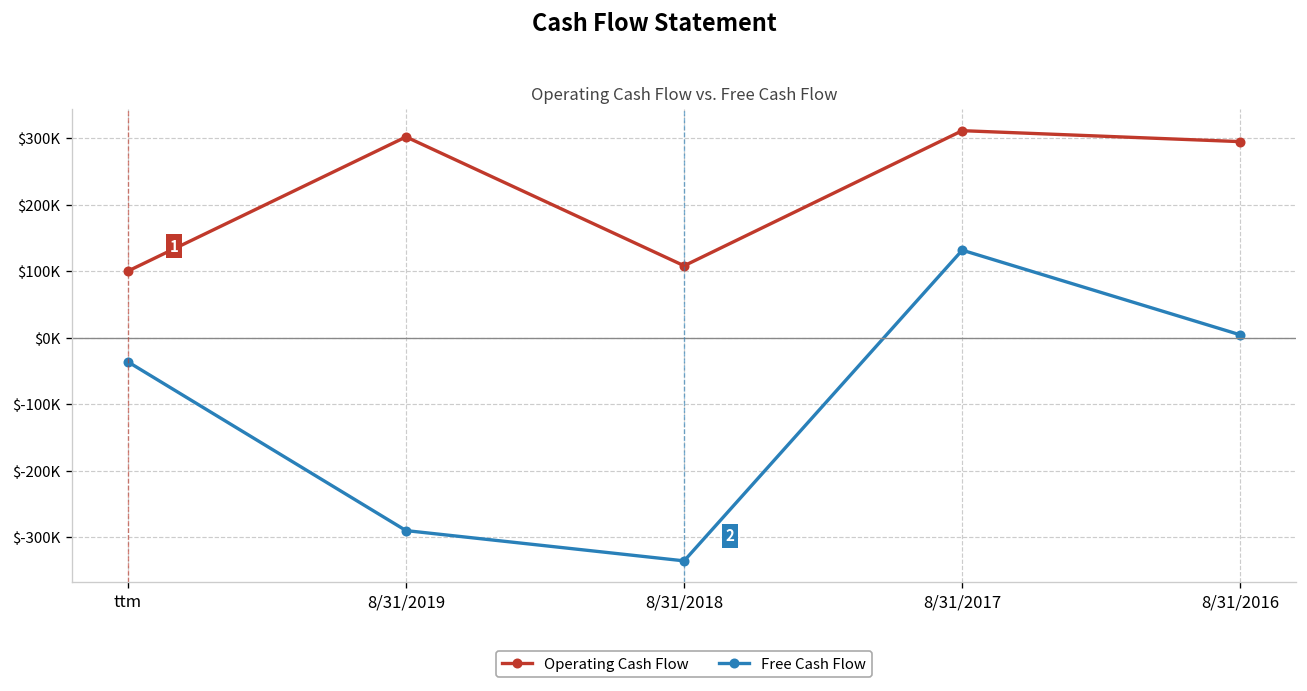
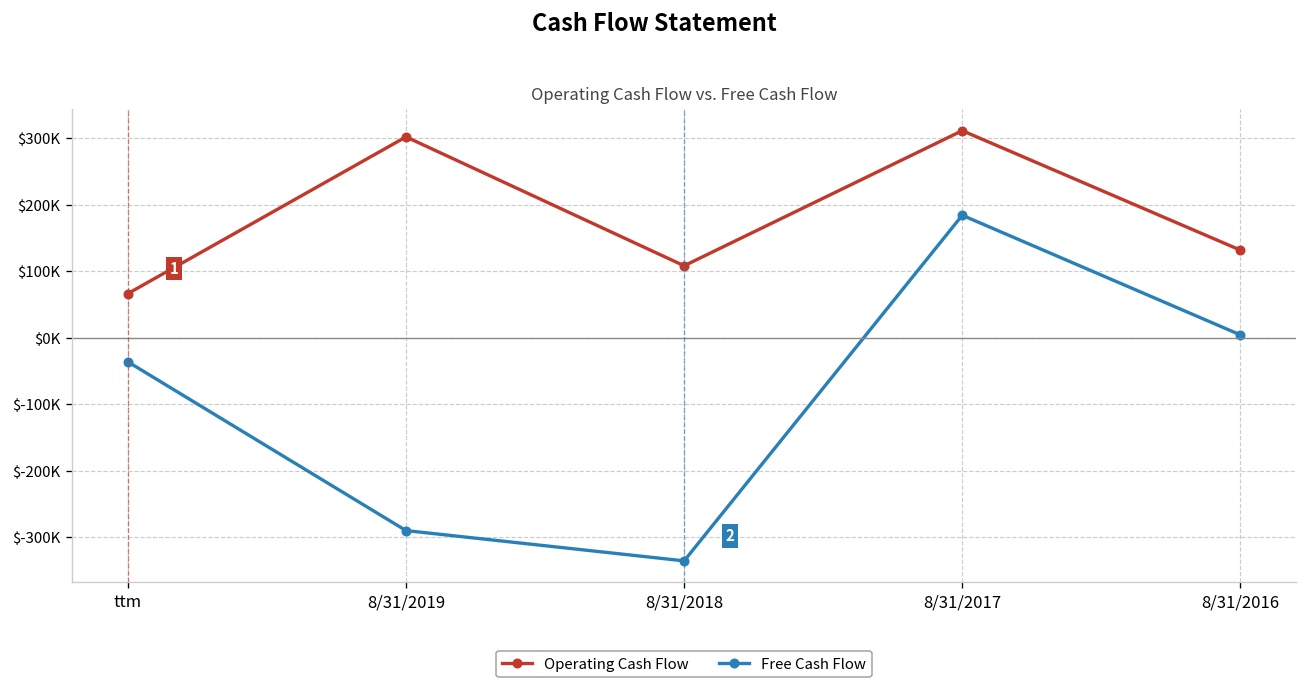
Operating Cash Flow, ttm: $100000 -> $70000
Free Cash Flow, 8/31/2017: $130000 -> $180000
Operating Cash Flow, 8/31/2016: $290000 -> $130000
